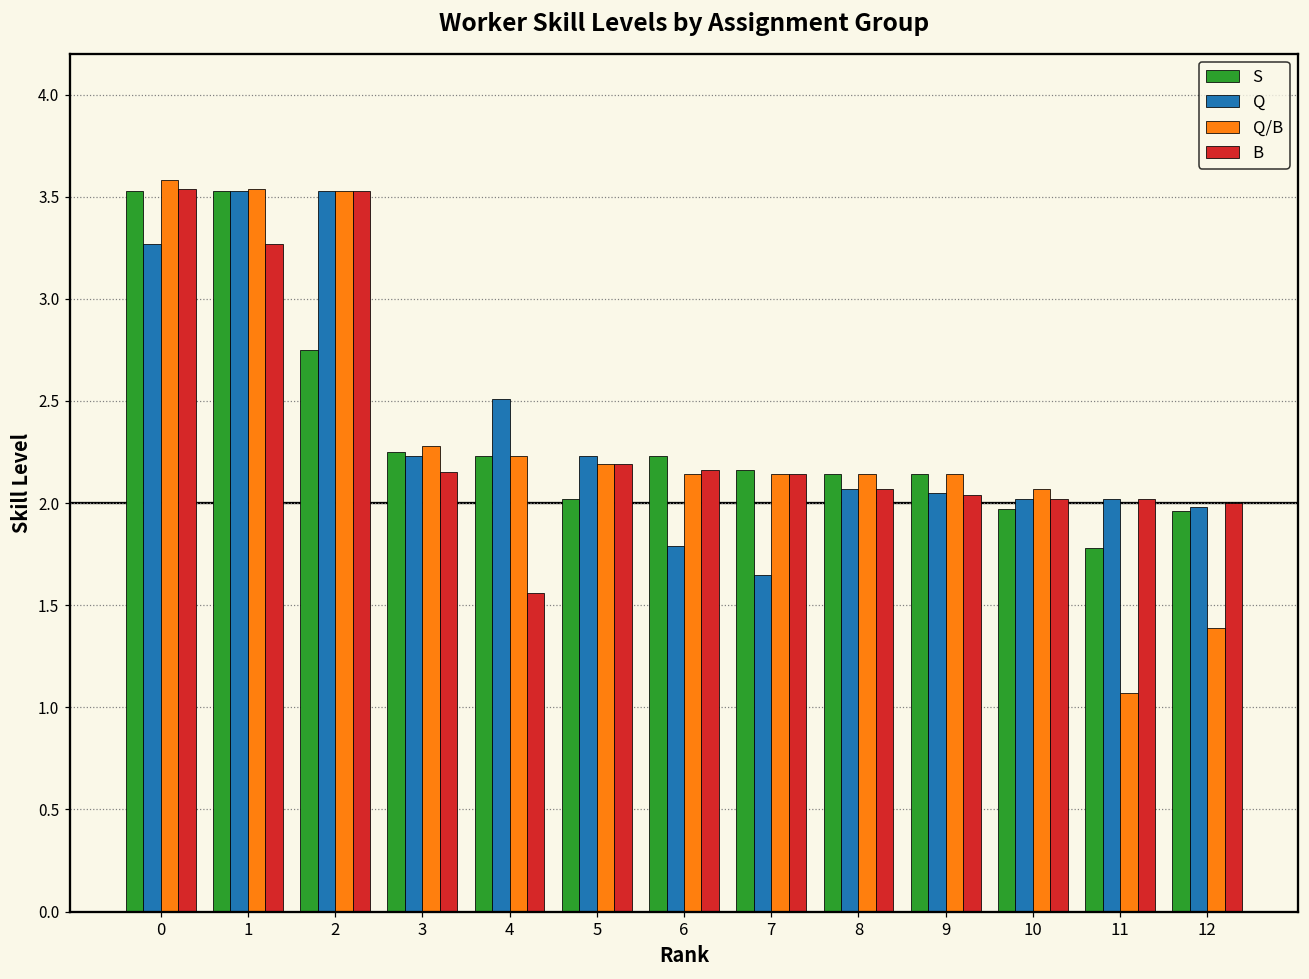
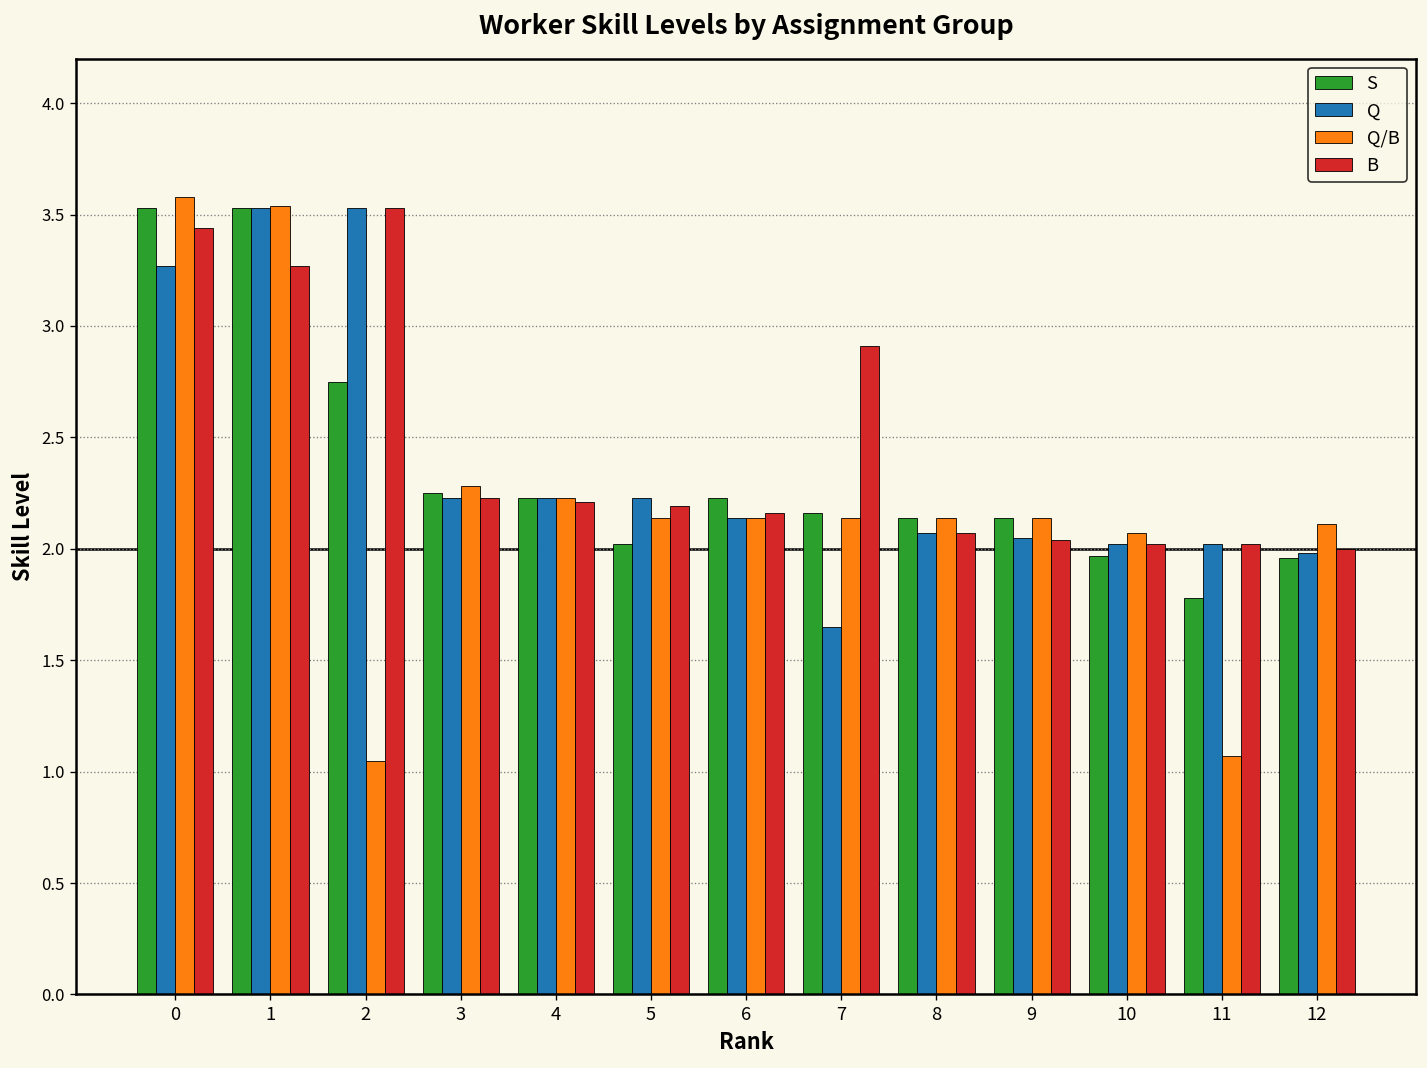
B, 0: 3.54 -> 3.44
Q/B, 2: 3.53 -> 1.05
B, 3: 2.15 -> 2.23
Q, 4: 2.51 -> 2.23
B, 4: 1.56 -> 2.21
Q/B, 5: 2.19 -> 2.14
Q, 6: 1.79 -> 2.14
B, 7: 2.14 -> 2.91
Q/B, 12: 1.39 -> 2.11
